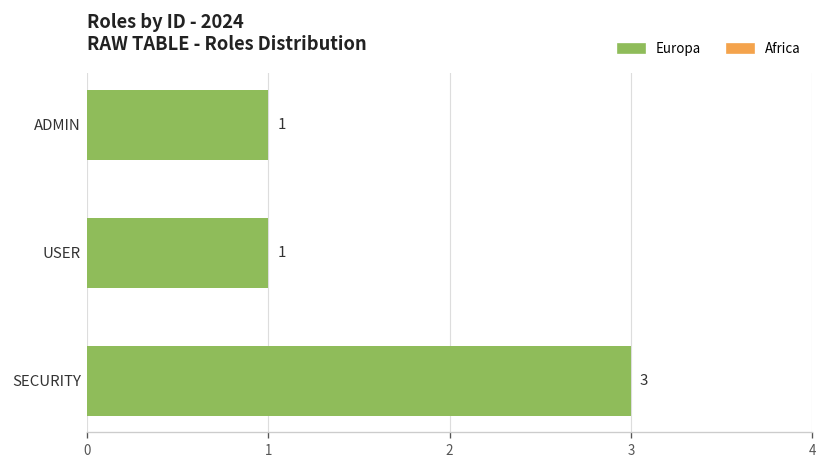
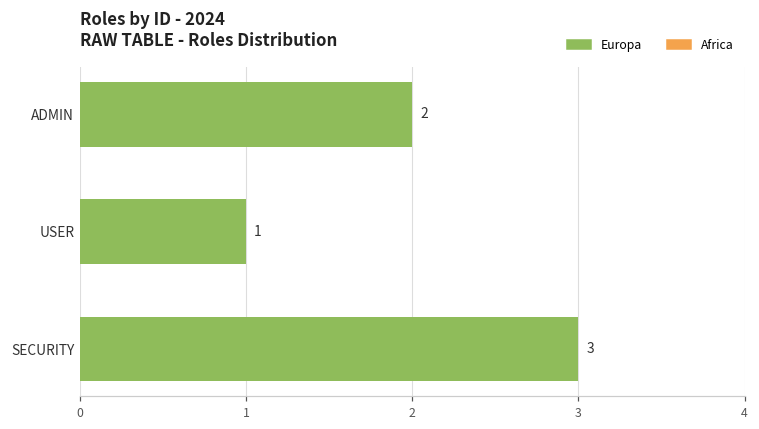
ADMIN: 1 -> 2
